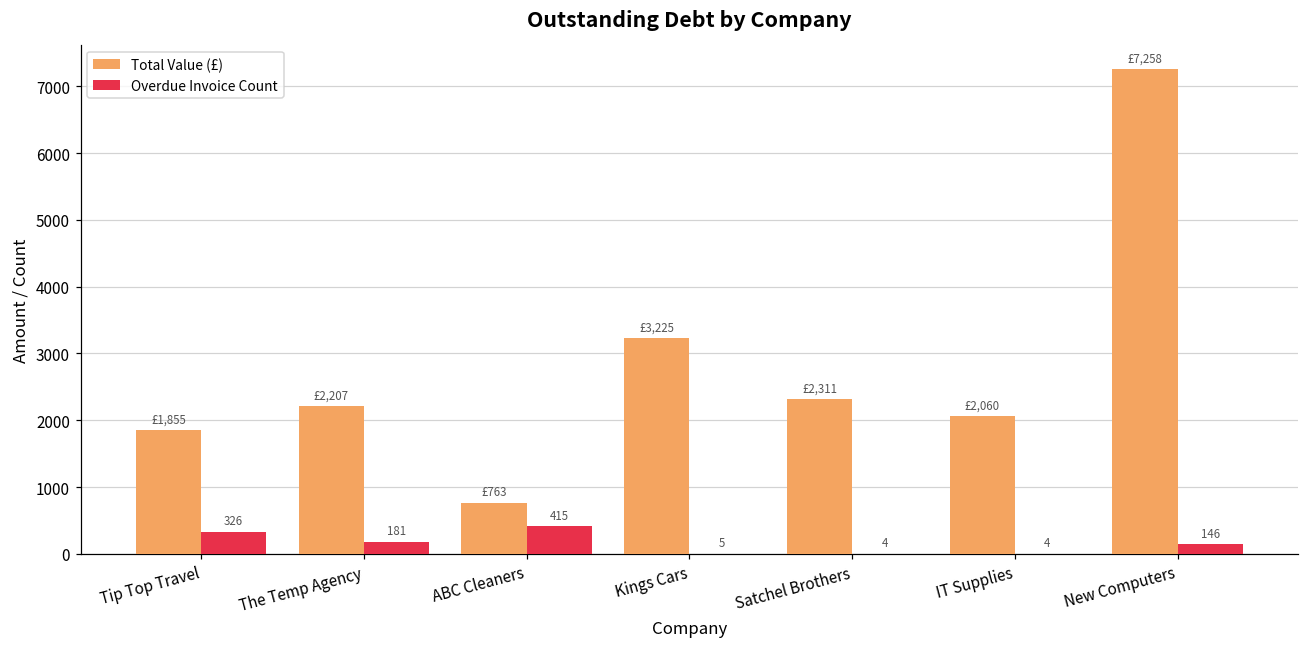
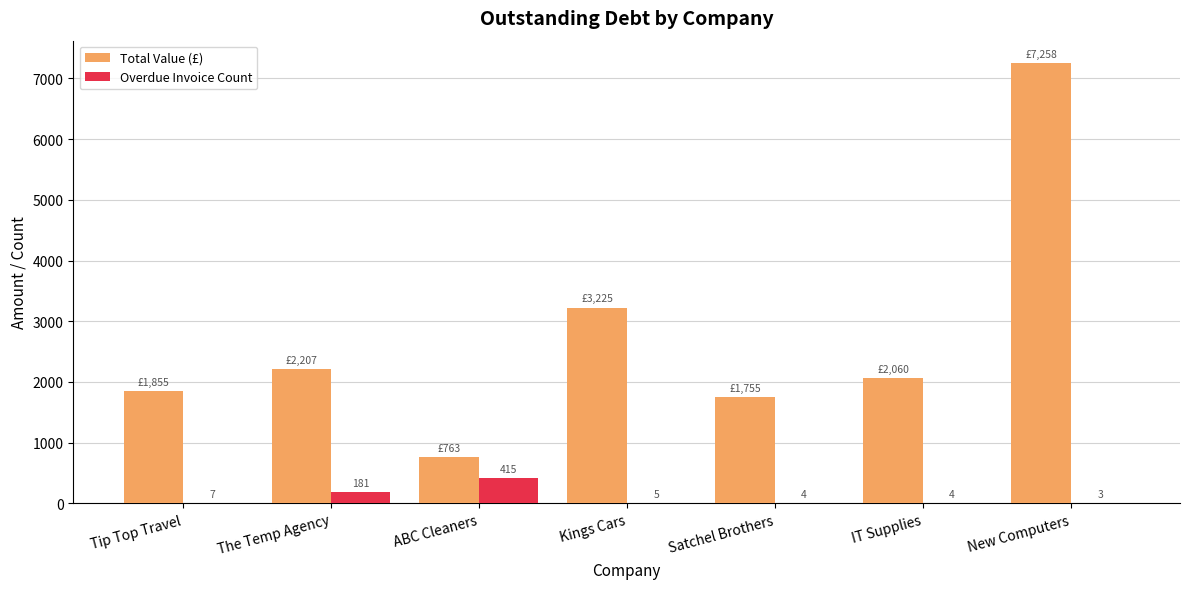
Overdue Invoice Count, Tip Top Travel: 326 -> 7
Total Value (£), Satchel Brothers: £2,311 -> £1,755
Overdue Invoice Count, New Computers: 146 -> 3
